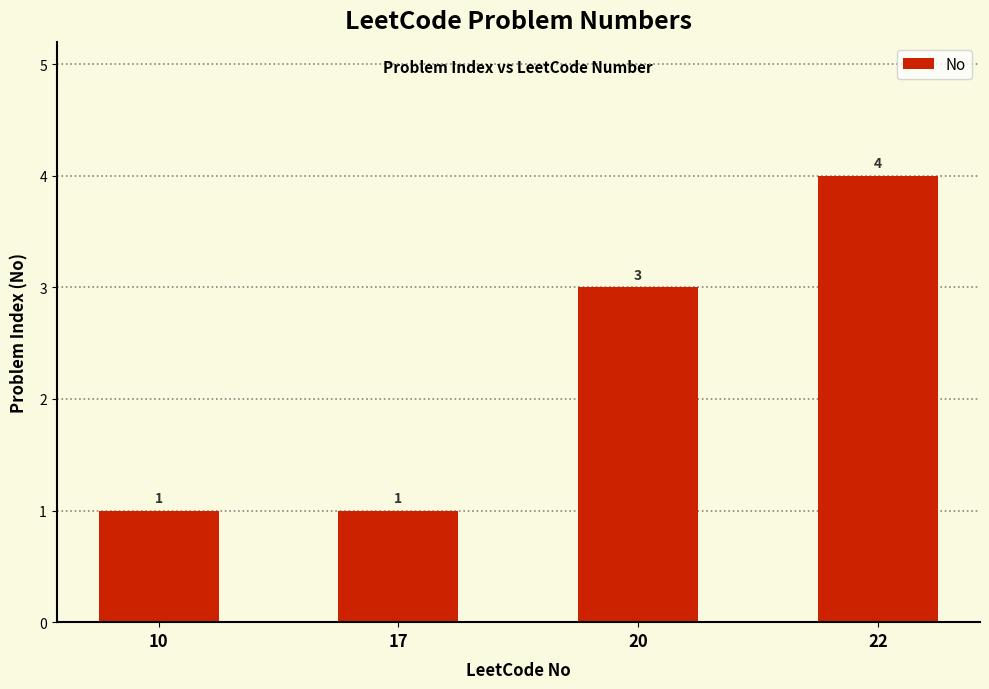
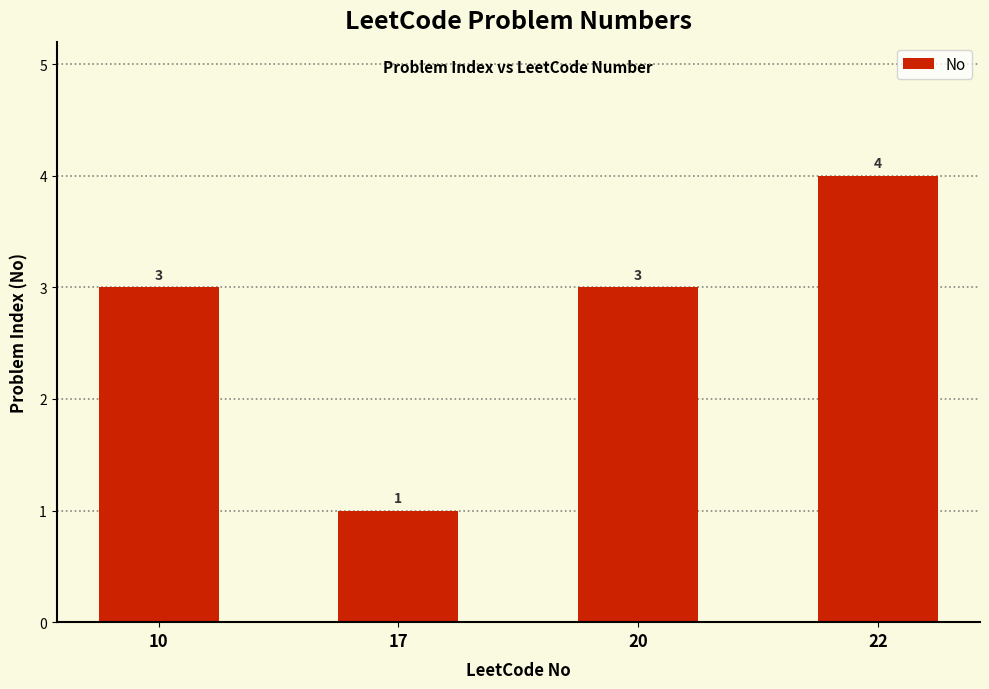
10: 1 -> 3
